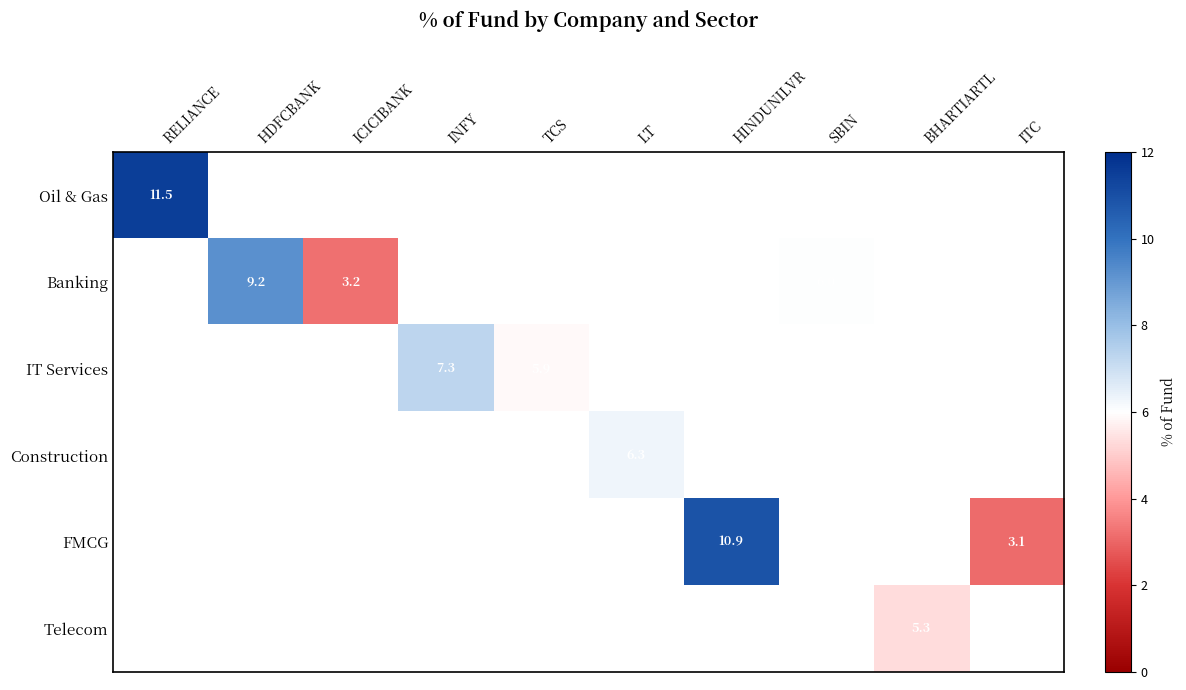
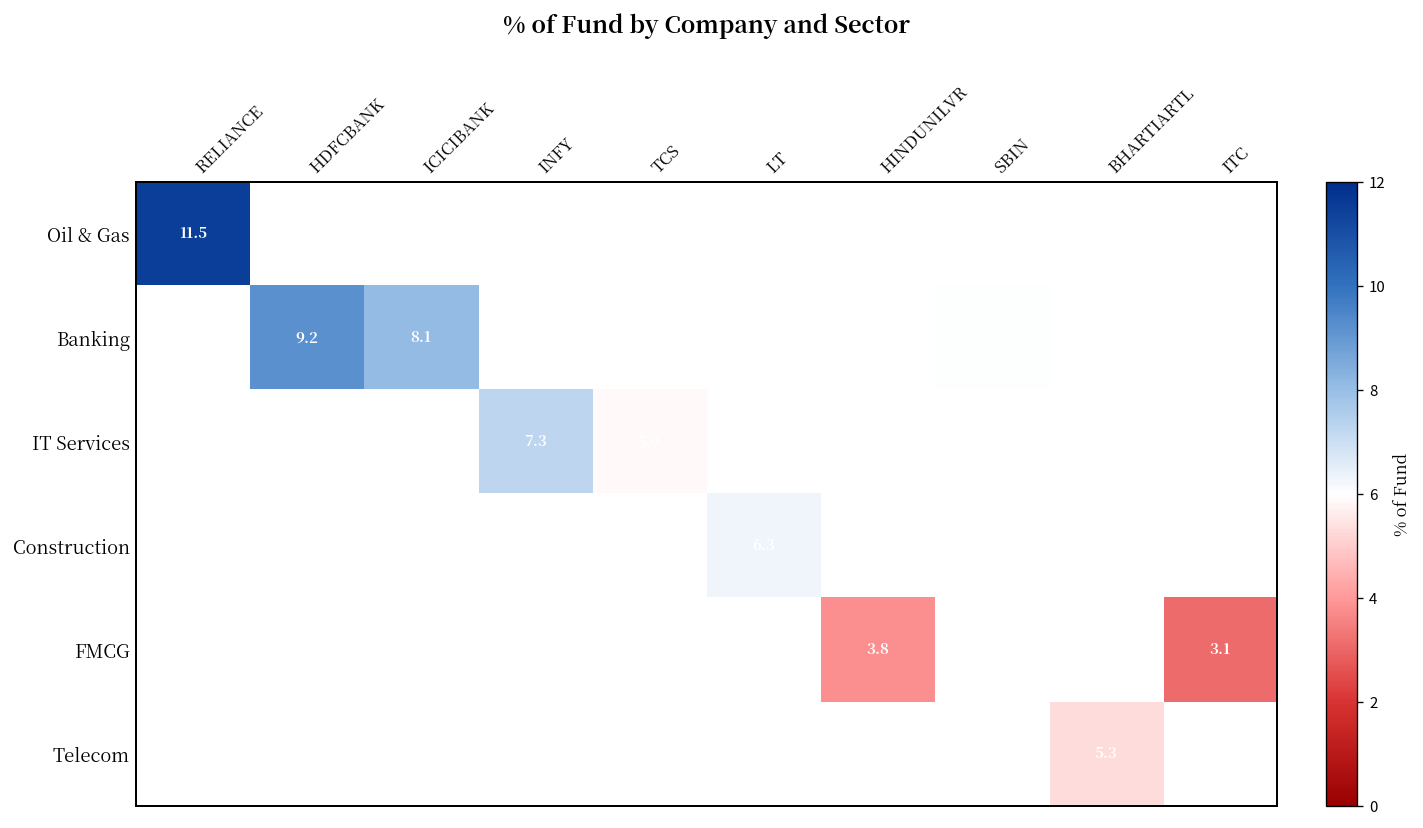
Banking, ICICIBANK: 3.2 -> 8.1
FMCG, HINDUNILVR: 10.9 -> 3.8
